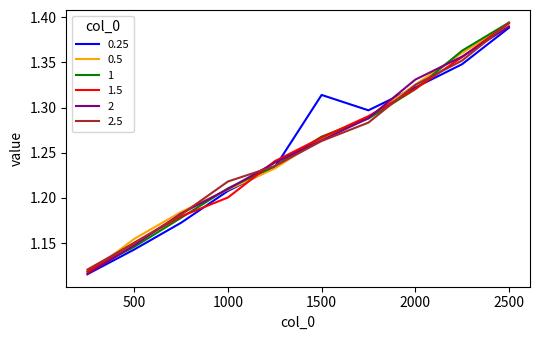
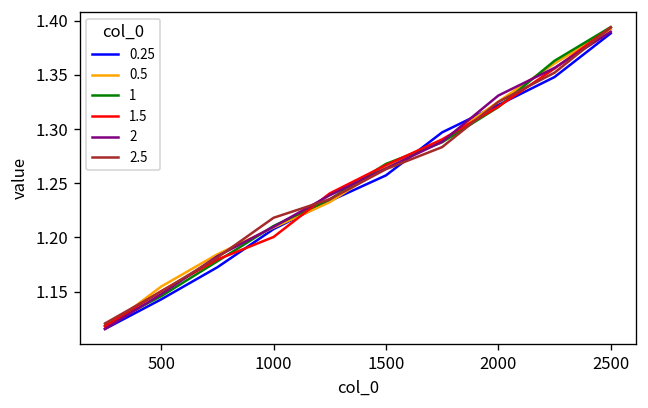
0.25, 1500: 1.31 -> 1.26
